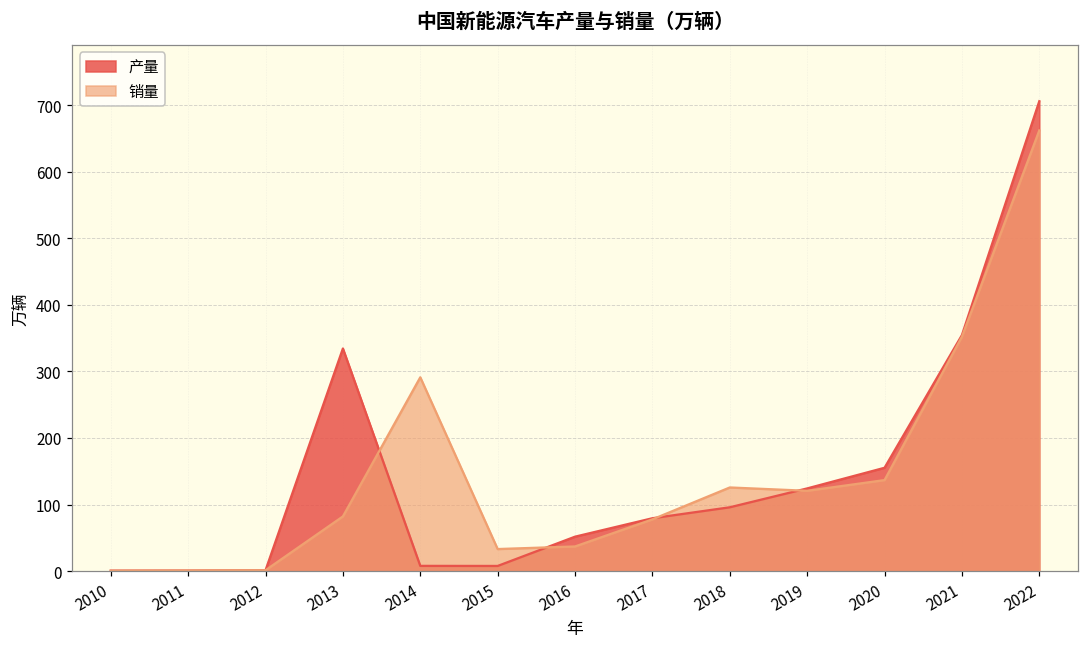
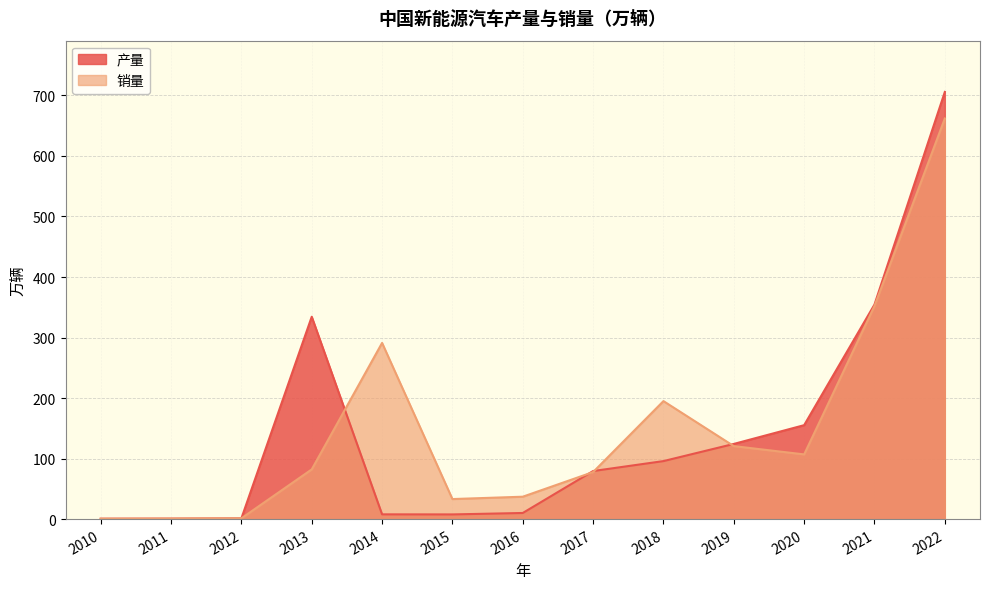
产量, 2016: 50 -> 10
销量, 2018: 130 -> 190
销量, 2020: 140 -> 110
